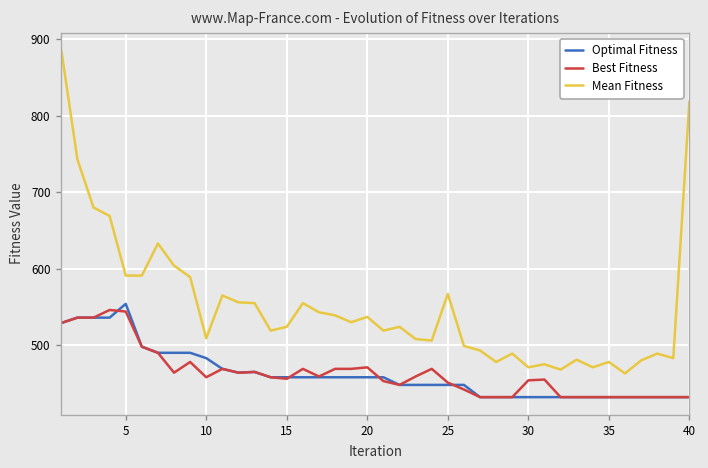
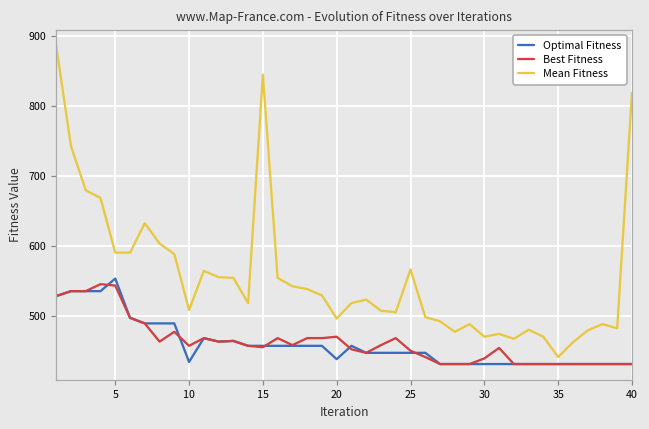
Optimal Fitness, 10: 480 -> 440
Mean Fitness, 15: 520 -> 850
Optimal Fitness, 20: 460 -> 440
Mean Fitness, 20: 540 -> 500
Best Fitness, 30: 450 -> 440
Mean Fitness, 35: 480 -> 440
